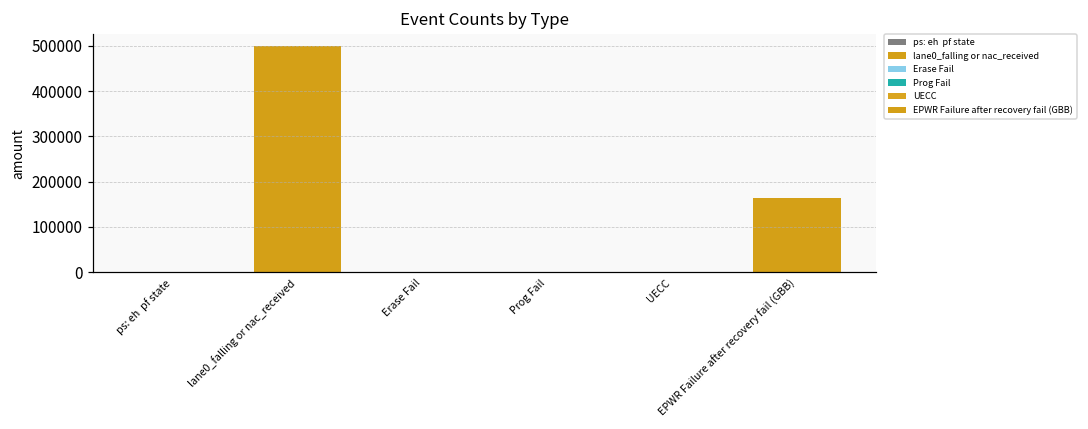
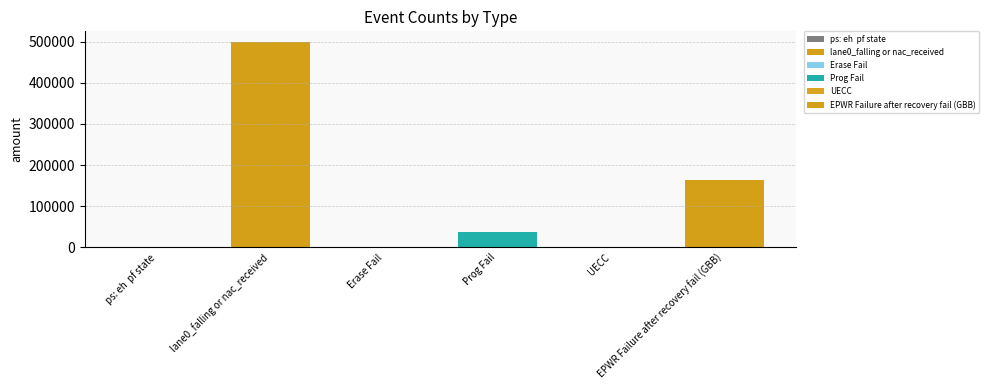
Prog Fail: 0 -> 40000
